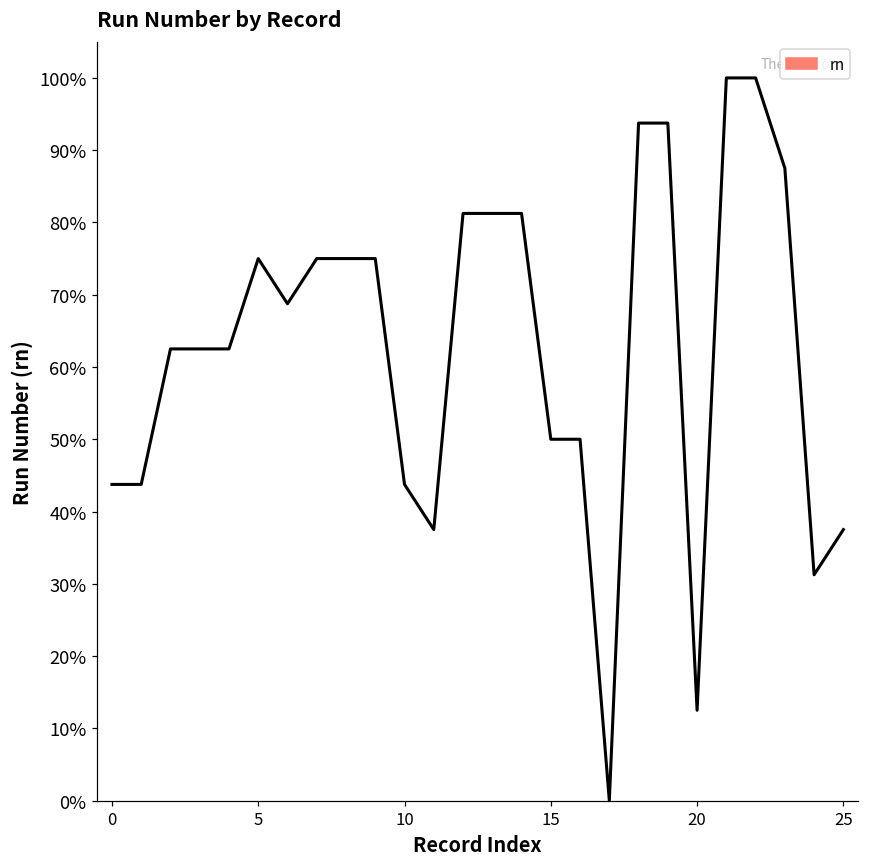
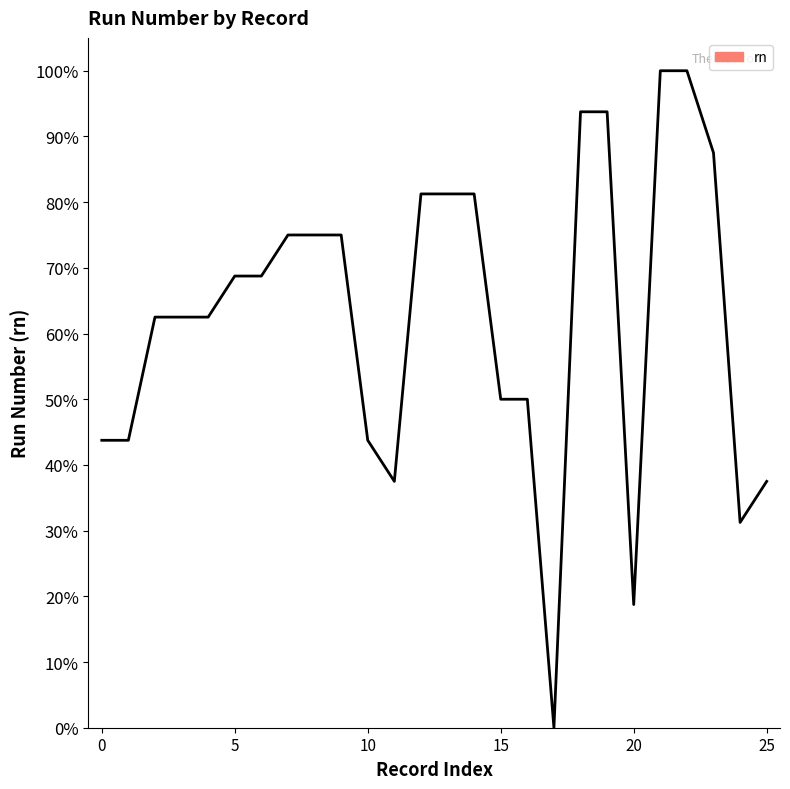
5: 75% -> 69%
20: 13% -> 19%
